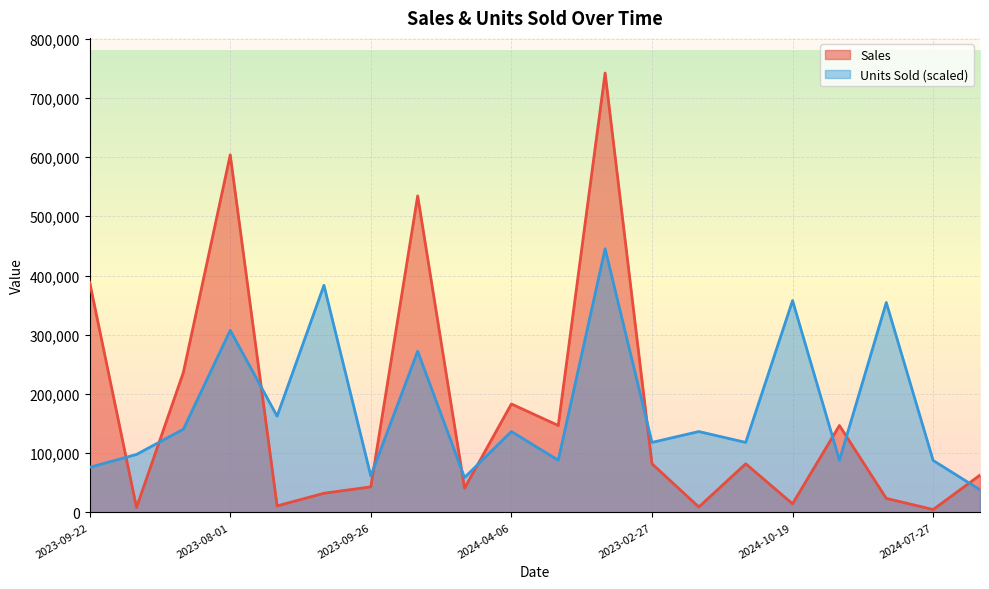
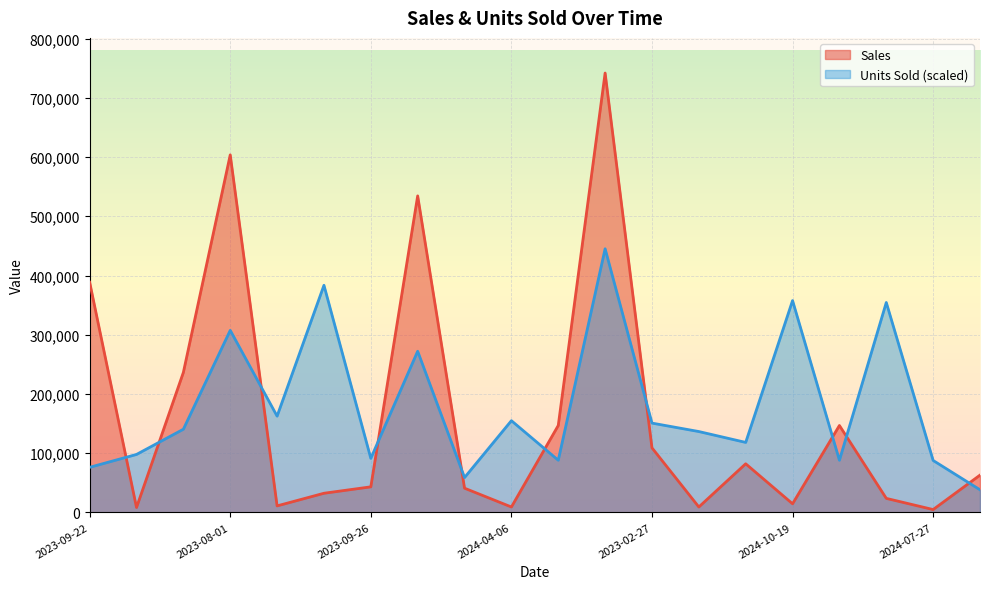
Units Sold (scaled), 2023-09-26: 60,000 -> 90,000
Sales, 2024-04-06: 180,000 -> 10,000
Units Sold (scaled), 2024-04-06: 140,000 -> 150,000
Sales, 2023-02-27: 80,000 -> 110,000
Units Sold (scaled), 2023-02-27: 120,000 -> 150,000
